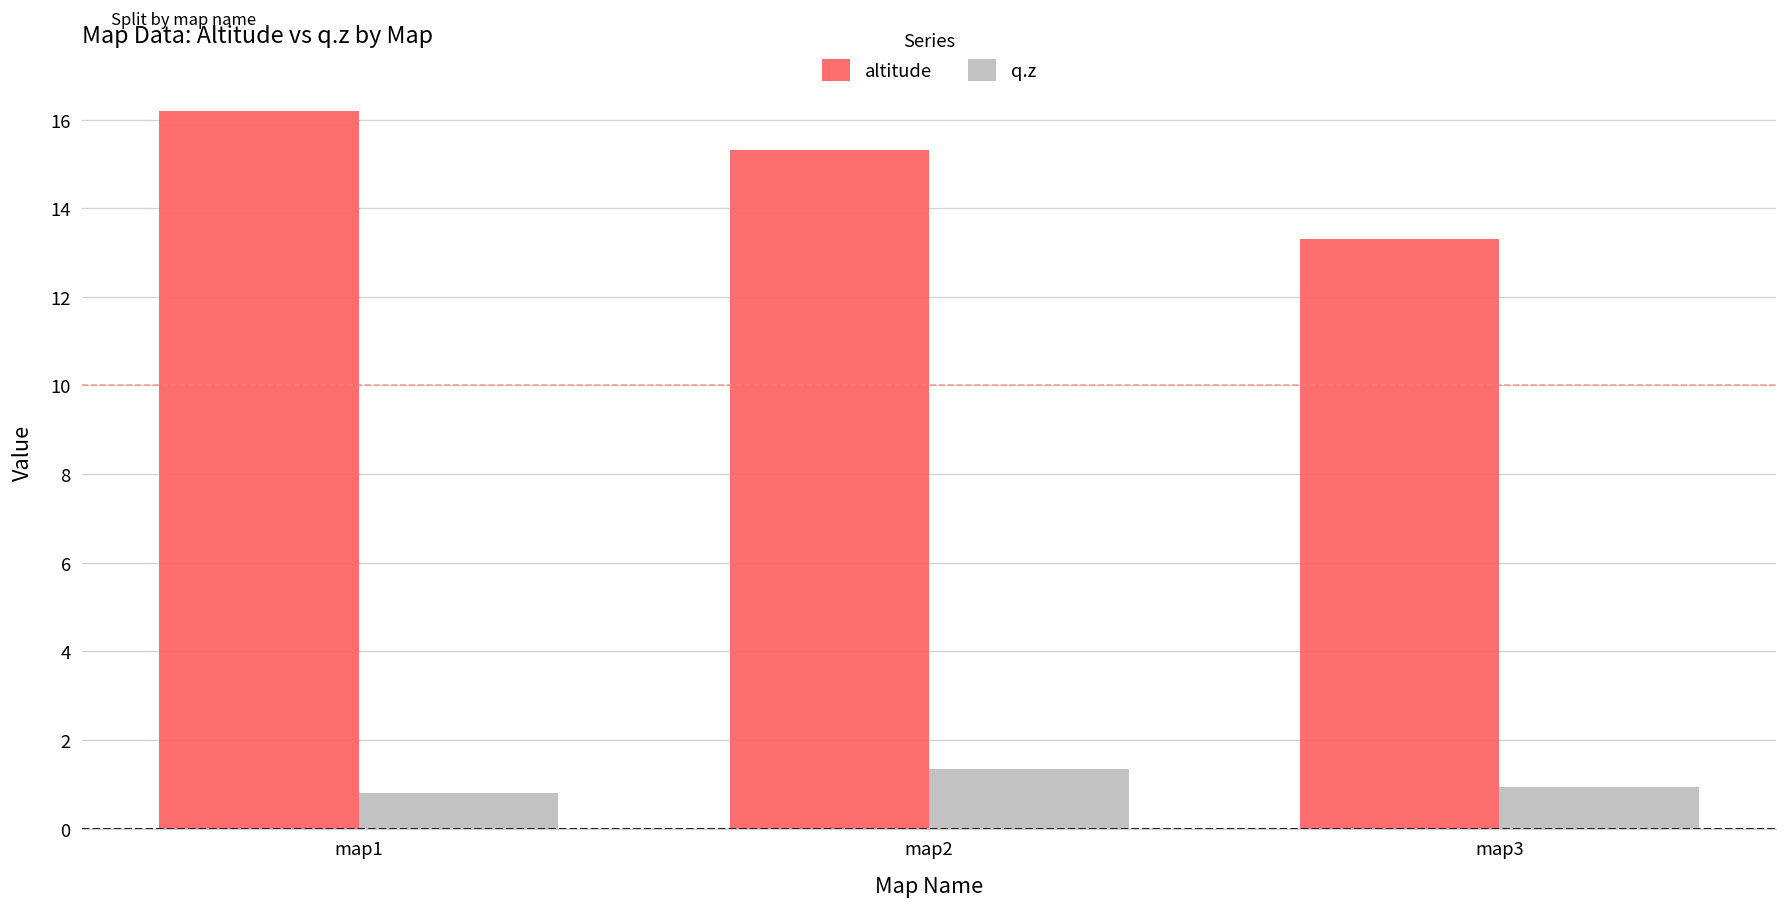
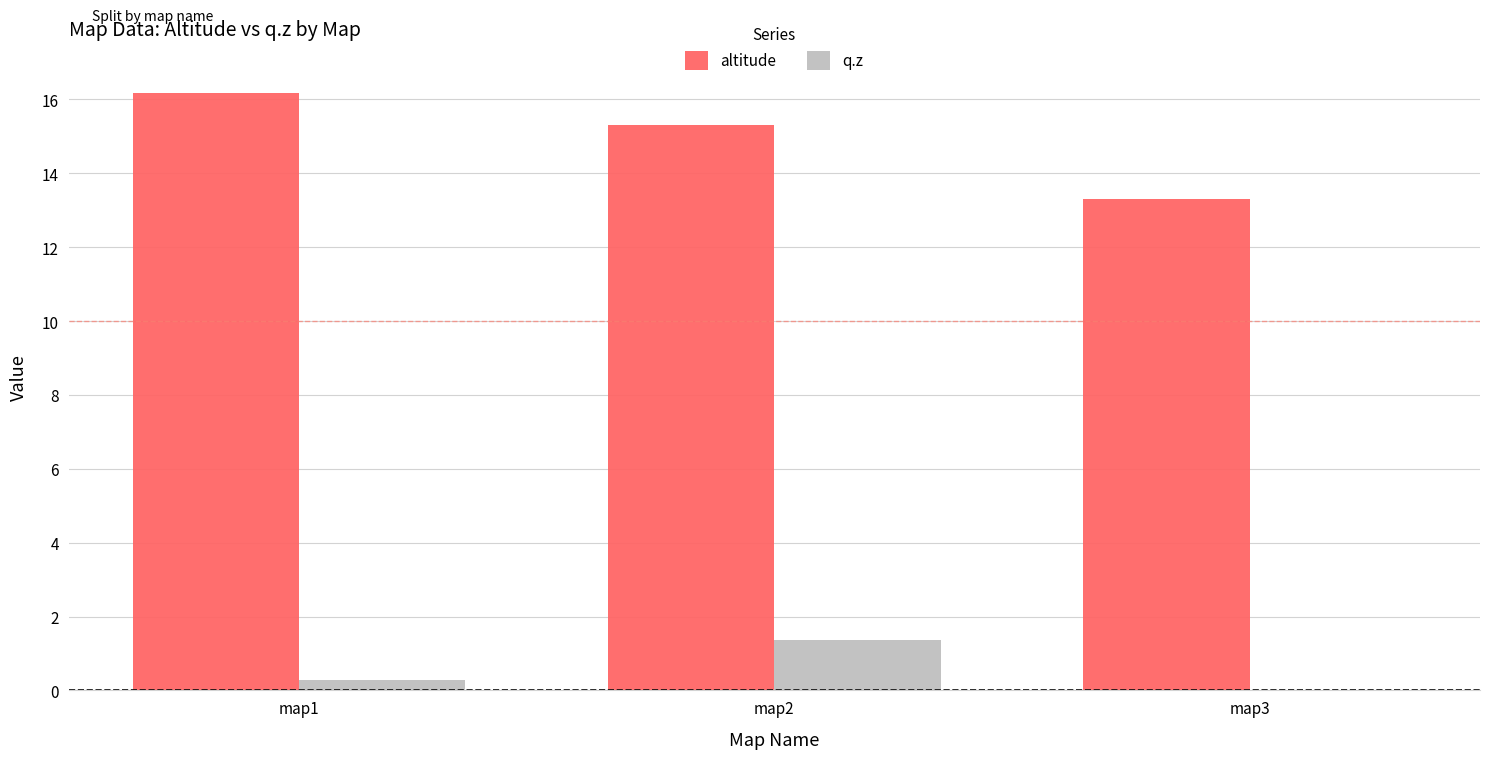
q.z, map1: 0.8 -> 0.3
q.z, map3: 0.9 -> 0.0
